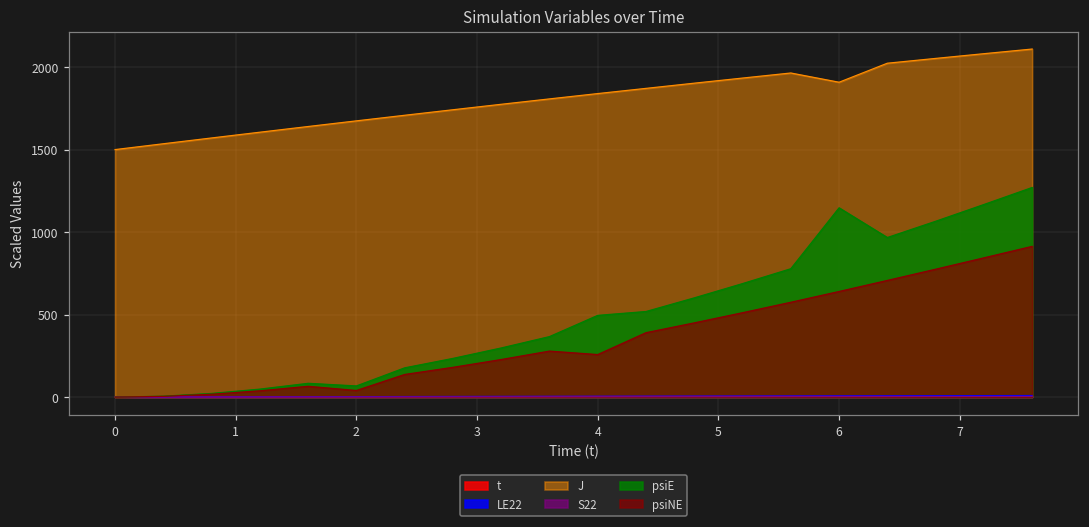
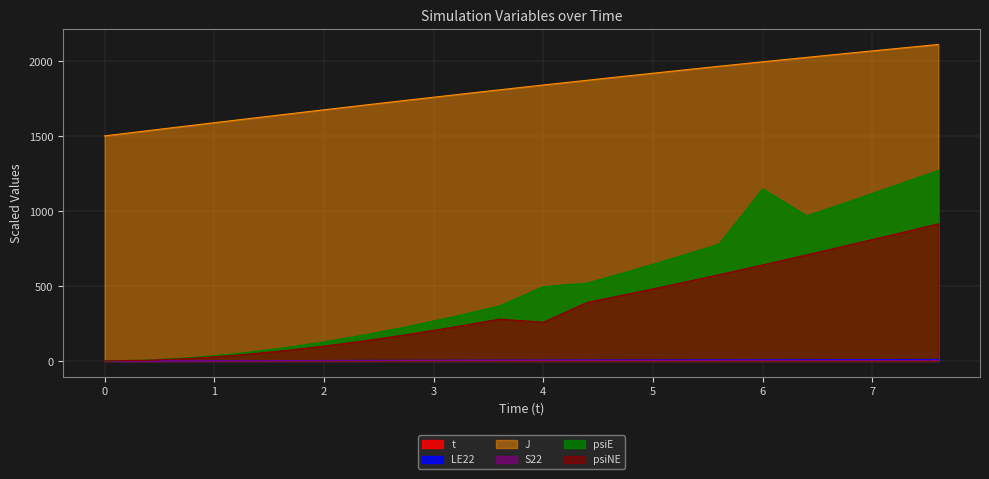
psiE, 2: 70 -> 130
psiNE, 2: 40 -> 100
J, 6: 1910 -> 1990
